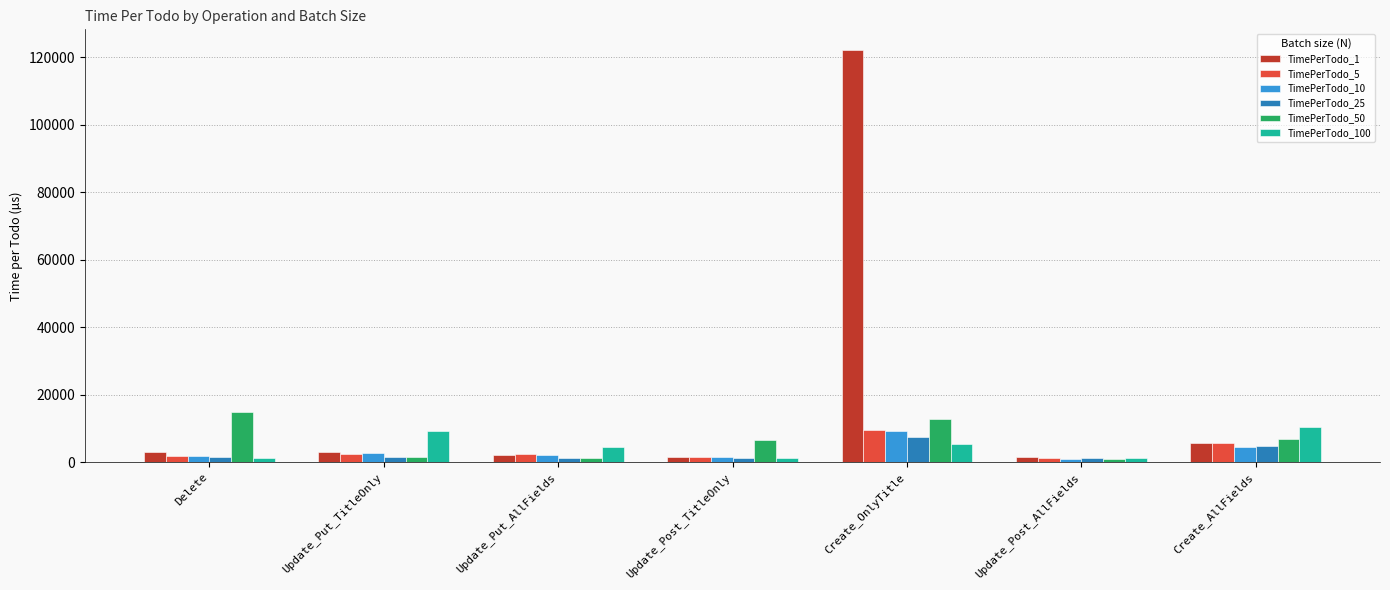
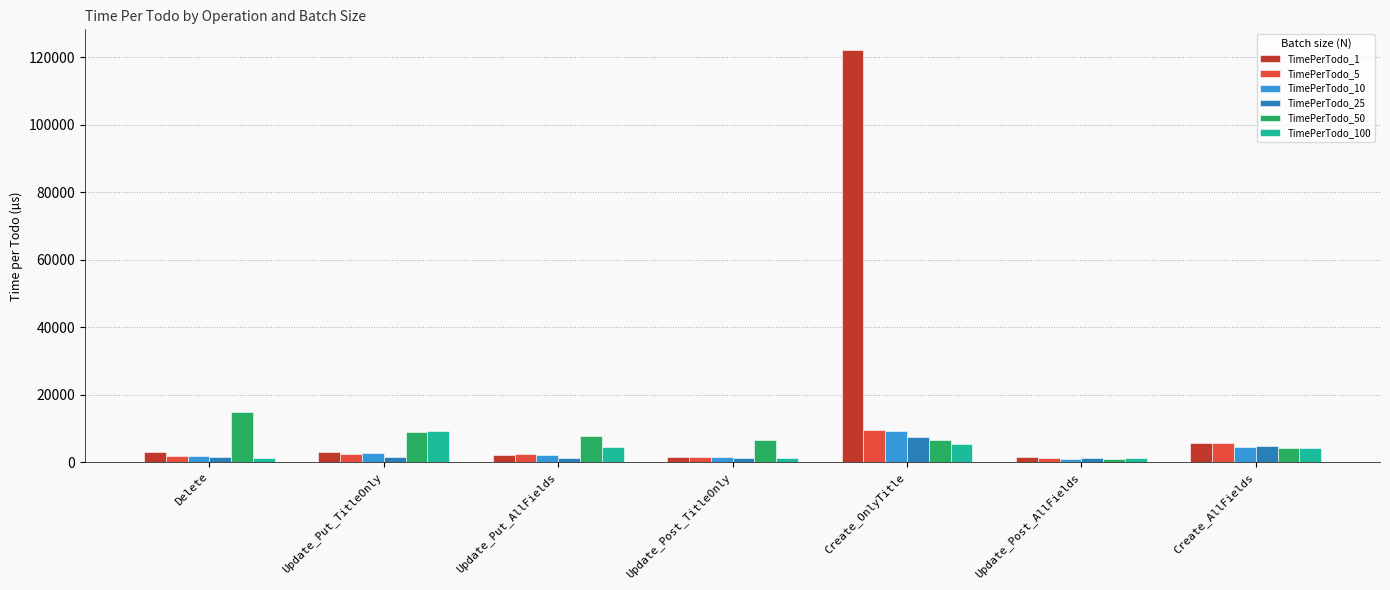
TimePerTodo_50, Update_Put_TitleOnly: 2000 -> 9000
TimePerTodo_50, Update_Put_AllFields: 1000 -> 8000
TimePerTodo_50, Create_OnlyTitle: 13000 -> 7000
TimePerTodo_50, Create_AllFields: 7000 -> 4000
TimePerTodo_100, Create_AllFields: 10000 -> 4000
